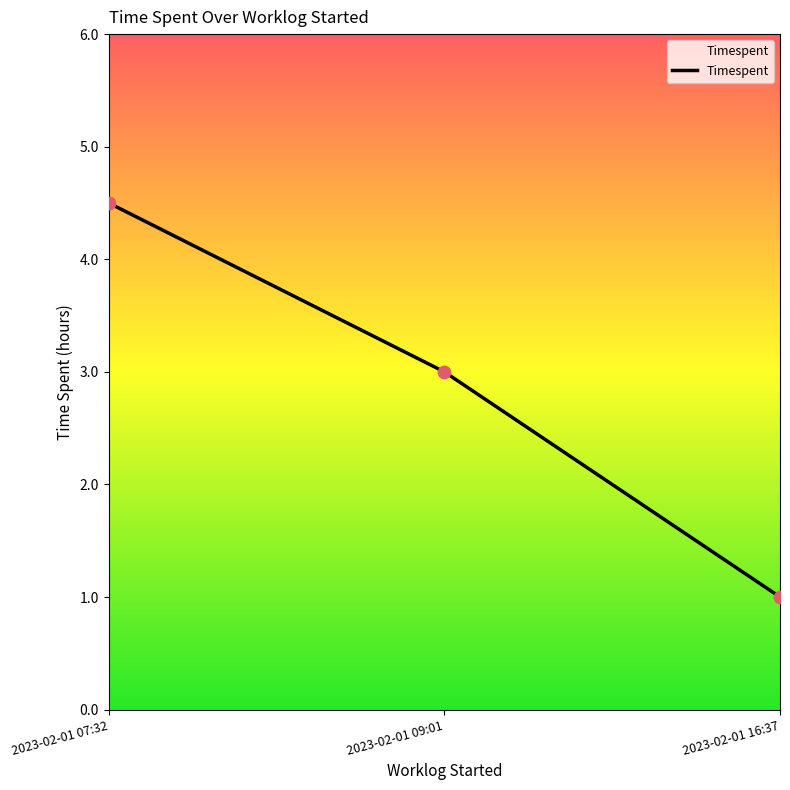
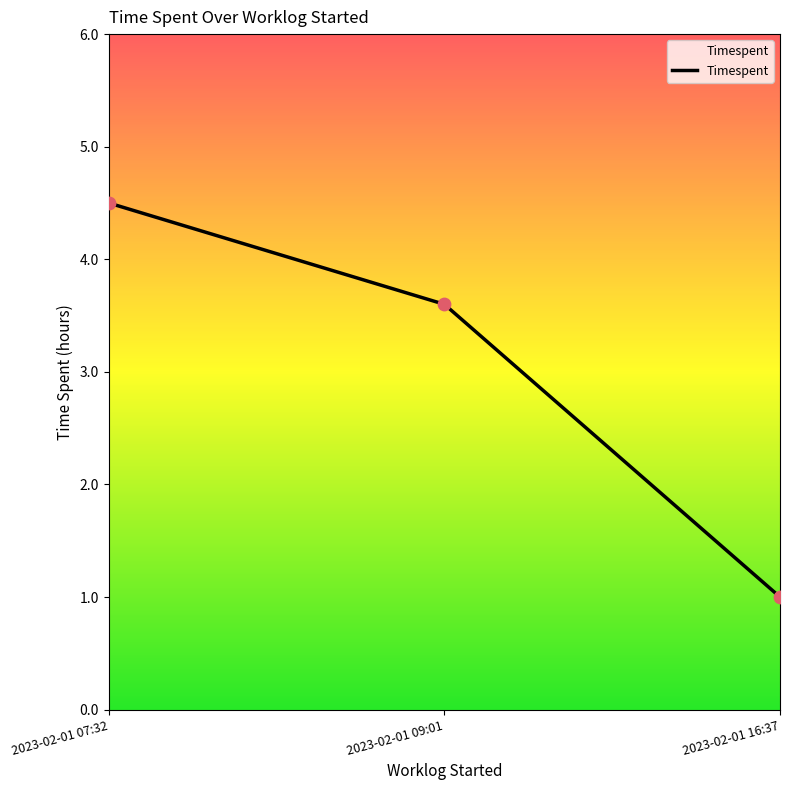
2023-02-01 09:01: 3.0 -> 3.6
